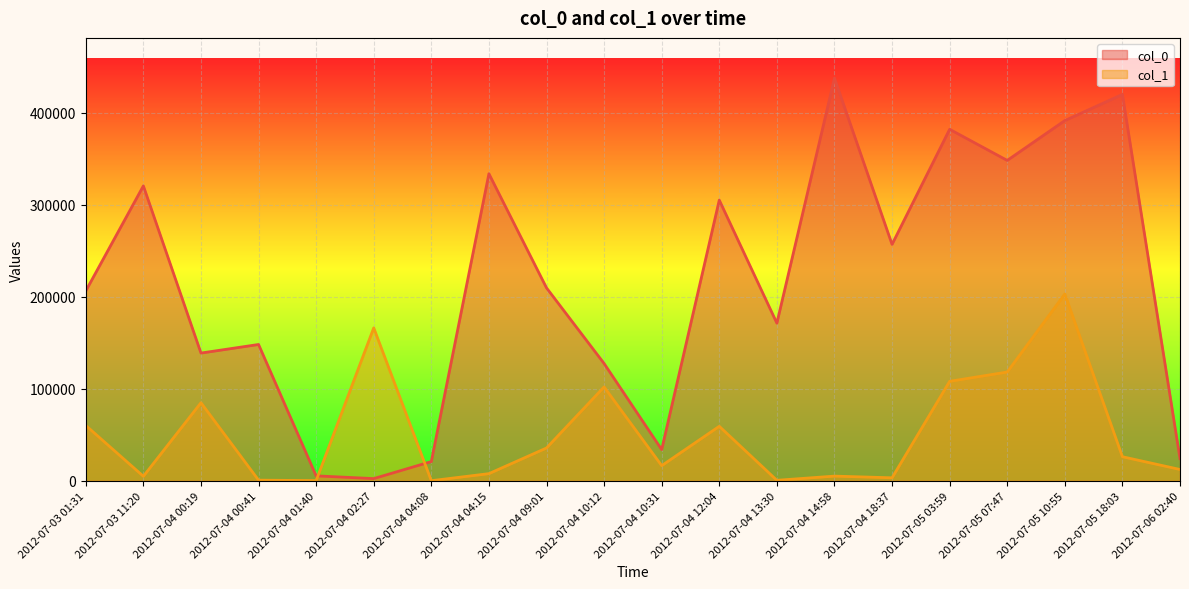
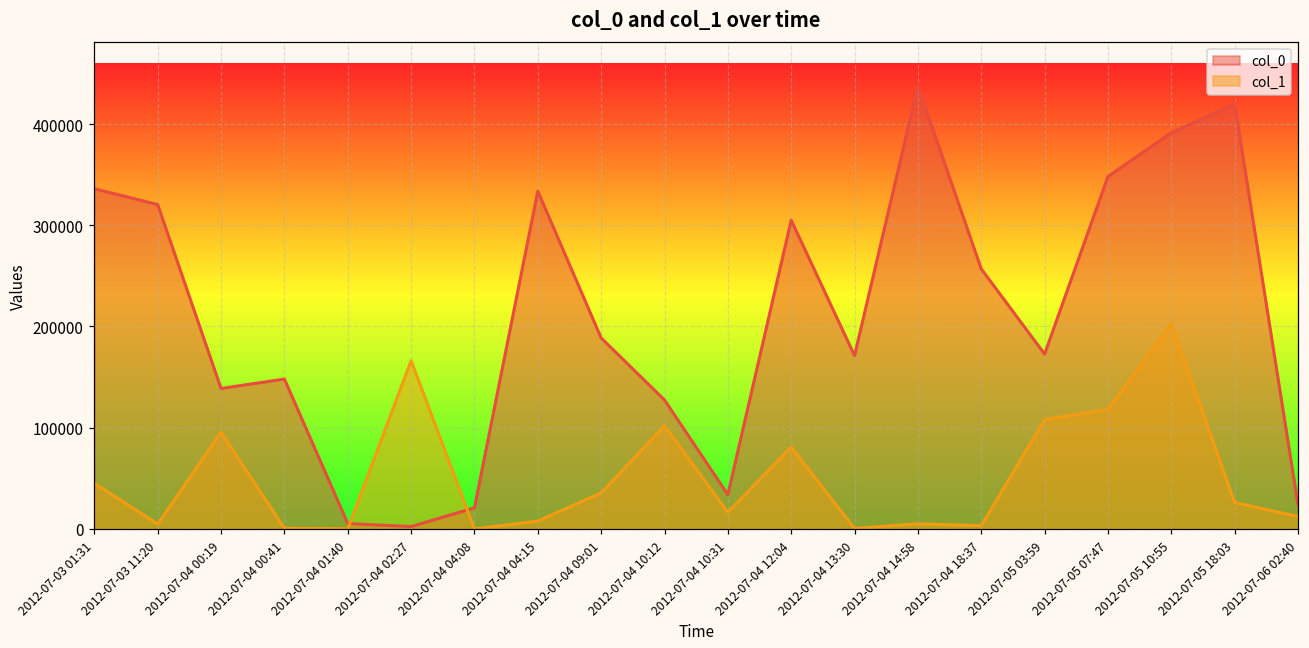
col_0, 2012-07-03 01:31: 210000 -> 340000
col_1, 2012-07-03 01:31: 60000 -> 50000
col_1, 2012-07-04 00:19: 80000 -> 100000
col_0, 2012-07-04 09:01: 210000 -> 190000
col_1, 2012-07-04 12:04: 60000 -> 80000
col_0, 2012-07-05 03:59: 380000 -> 170000
